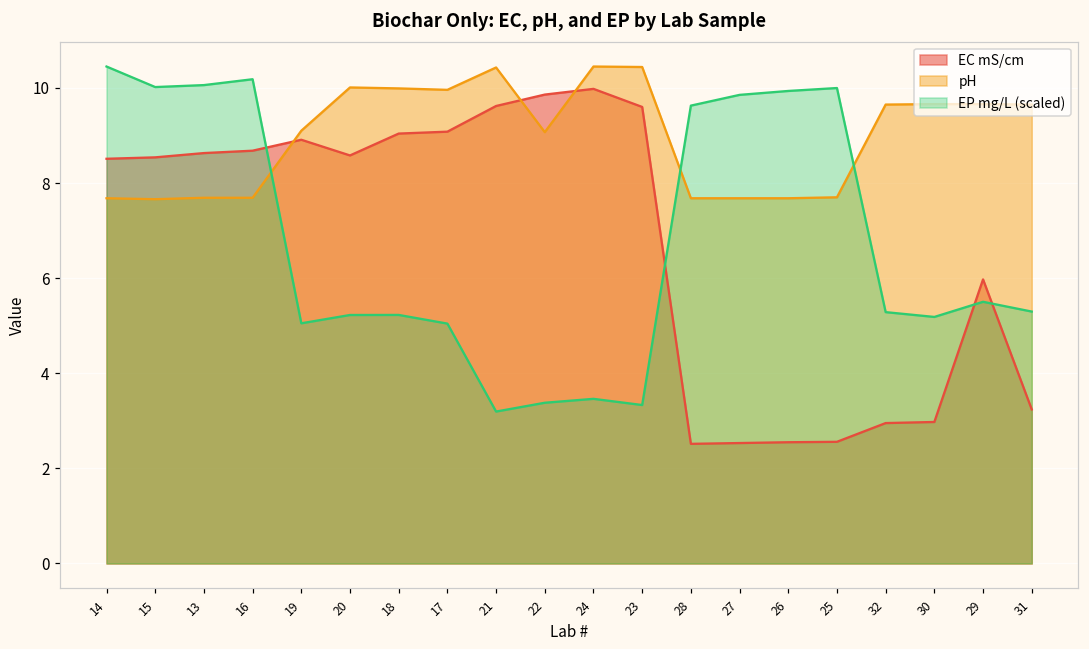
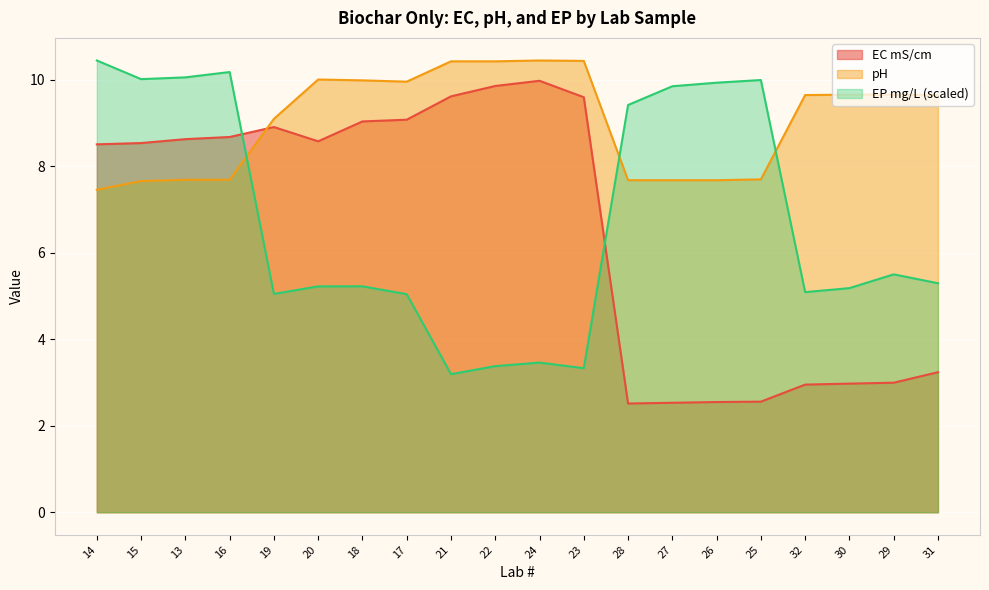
pH, 14: 7.7 -> 7.5
pH, 22: 9.1 -> 10.4
EP mg/L (scaled), 28: 9.6 -> 9.4
EP mg/L (scaled), 32: 5.3 -> 5.1
EC mS/cm, 29: 6.0 -> 3.0
